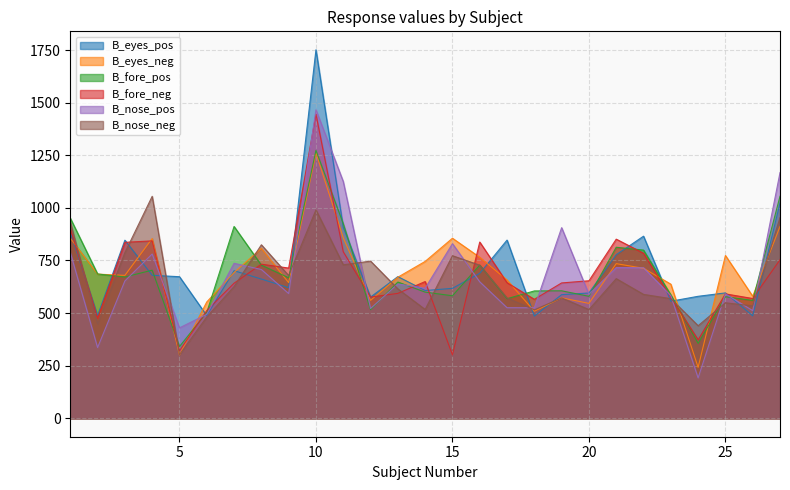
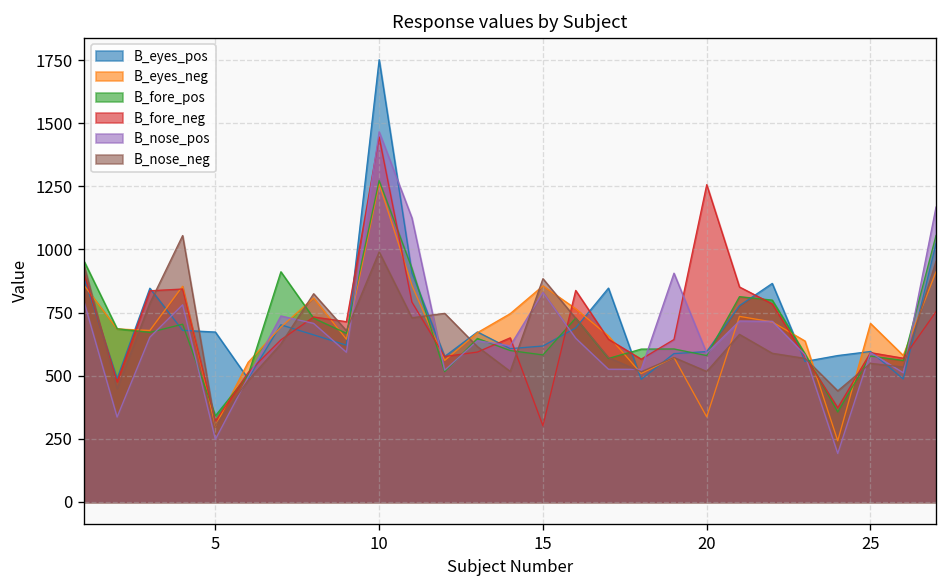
B_nose_pos, 5: 430 -> 250
B_nose_neg, 15: 770 -> 880
B_eyes_neg, 20: 550 -> 340
B_fore_neg, 20: 650 -> 1260
B_eyes_neg, 25: 770 -> 710
